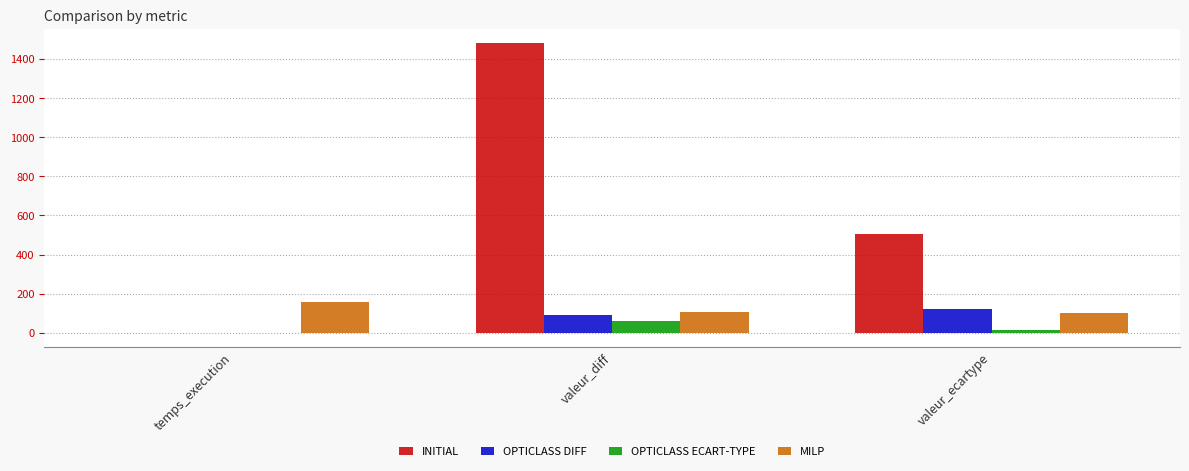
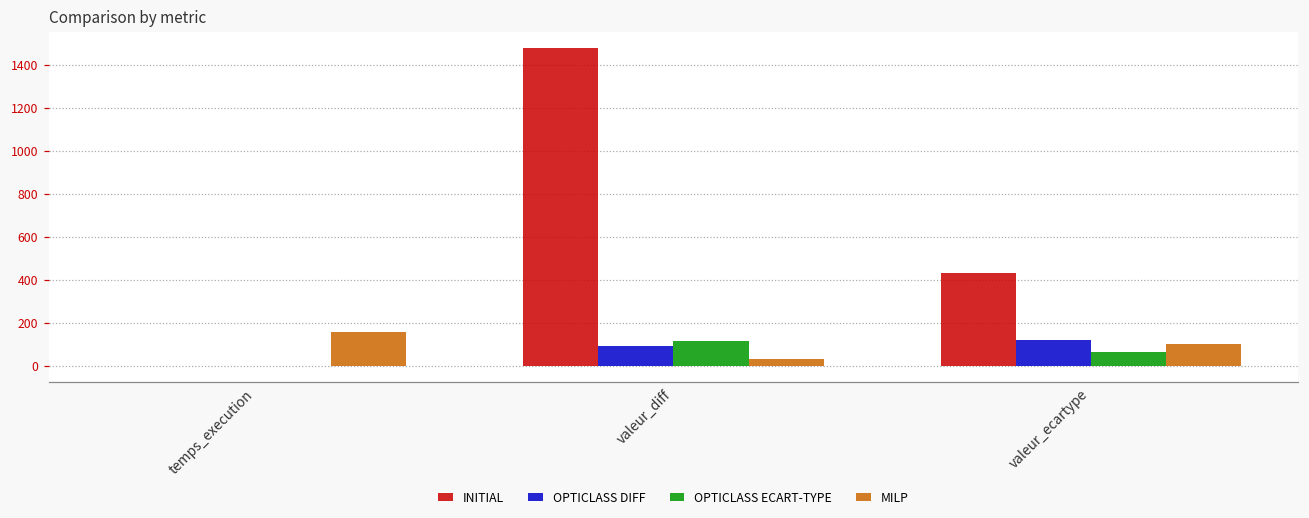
OPTICLASS ECART-TYPE, valeur_diff: 60 -> 120
MILP, valeur_diff: 110 -> 30
INITIAL, valeur_ecartype: 500 -> 430
OPTICLASS ECART-TYPE, valeur_ecartype: 10 -> 70
